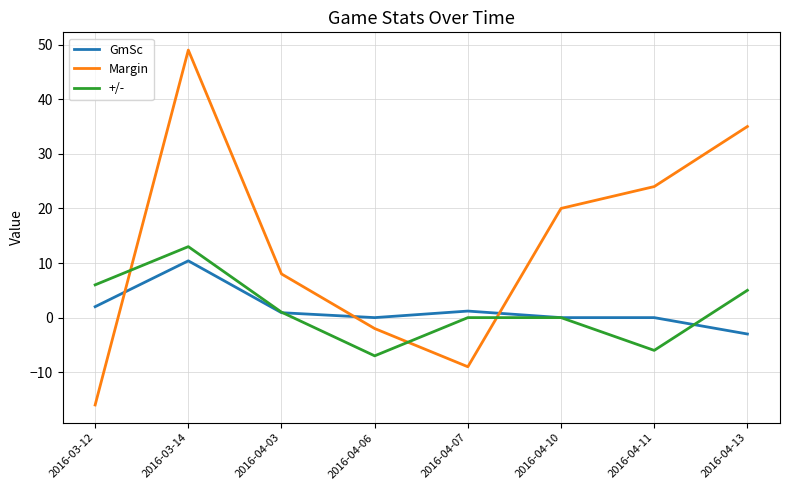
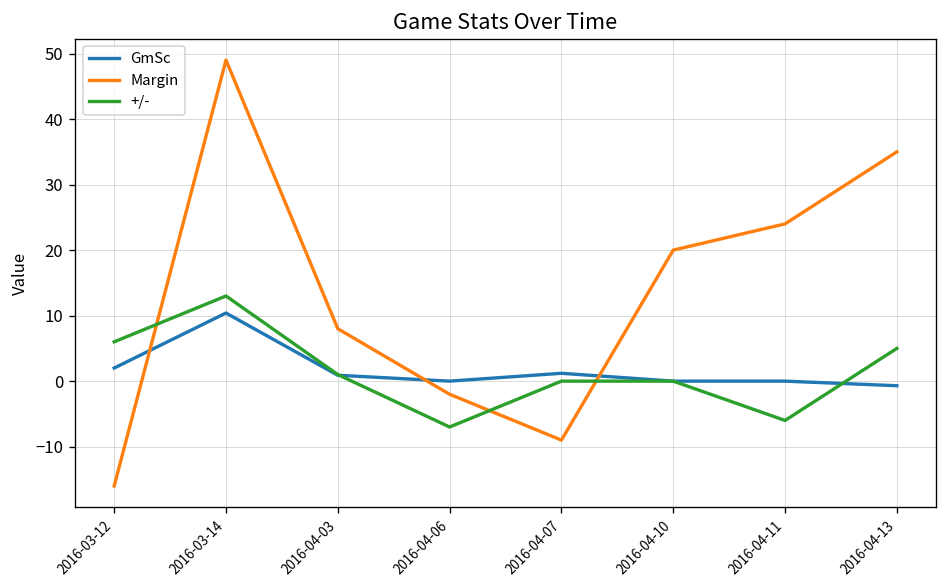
GmSc, 2016-04-13: -3 -> -1
